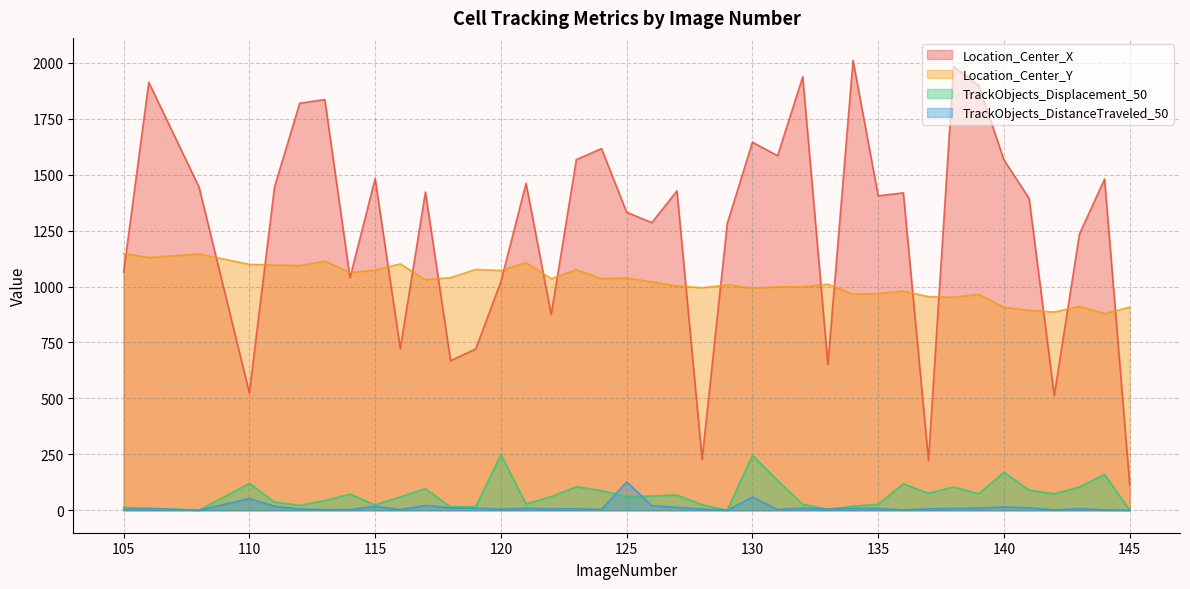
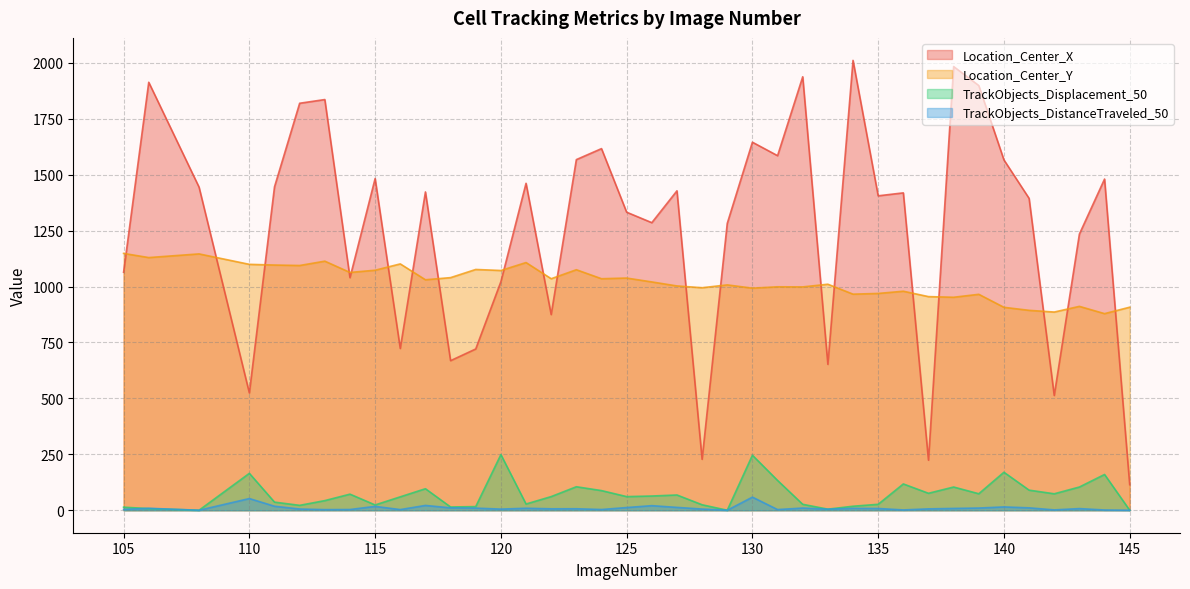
TrackObjects_Displacement_50, 110: 120 -> 160
TrackObjects_DistanceTraveled_50, 125: 130 -> 10
